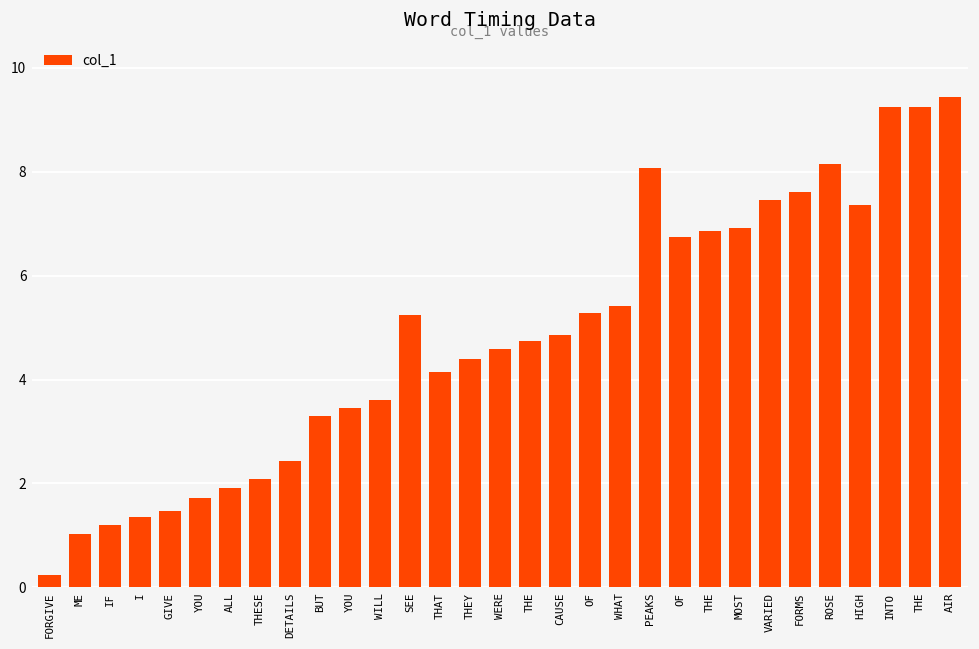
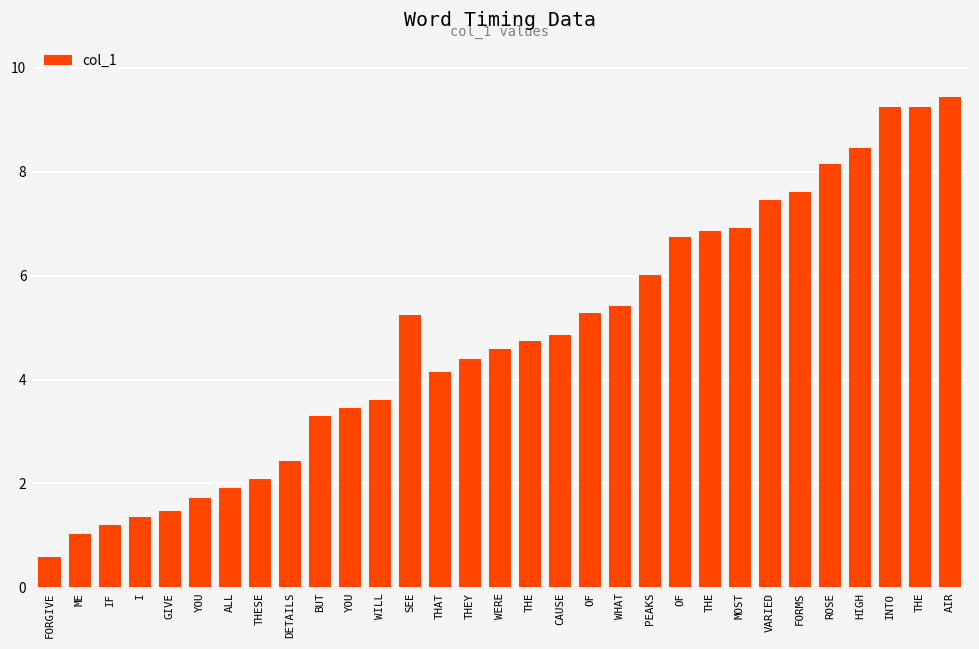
FORGIVE: 0.2 -> 0.6
PEAKS: 8.1 -> 6.0
HIGH: 7.4 -> 8.4
